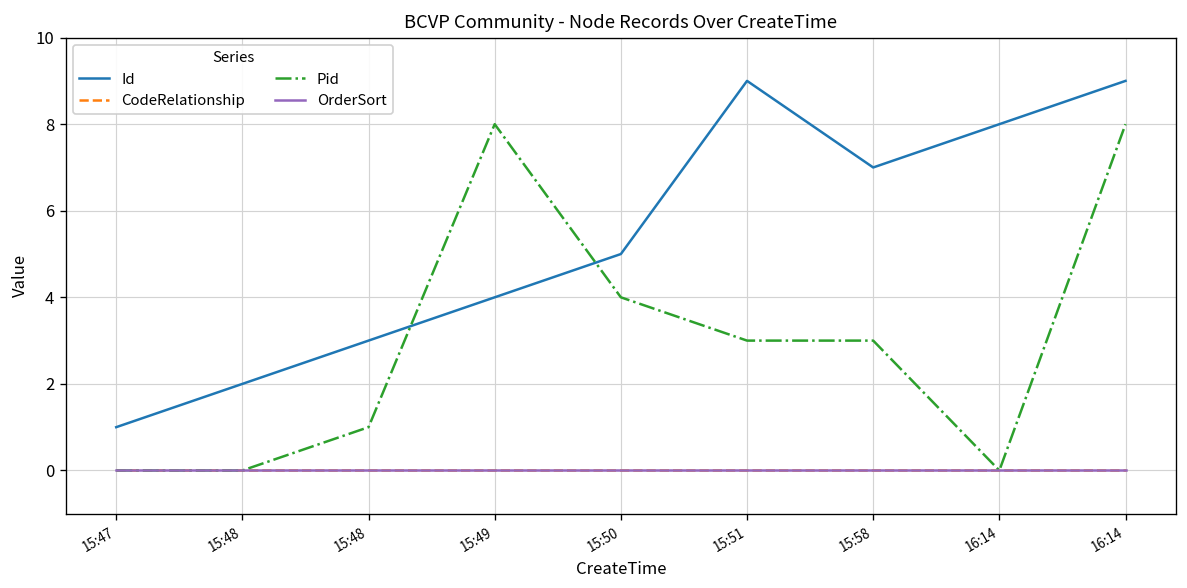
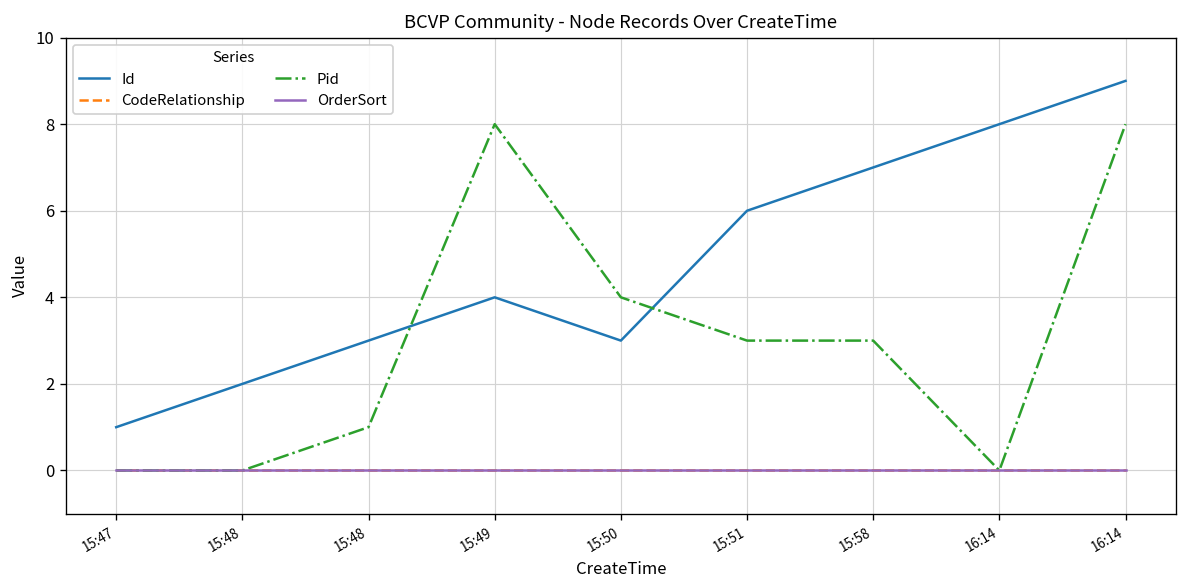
Id, 15:50: 5 -> 3
Id, 15:51: 9 -> 6
